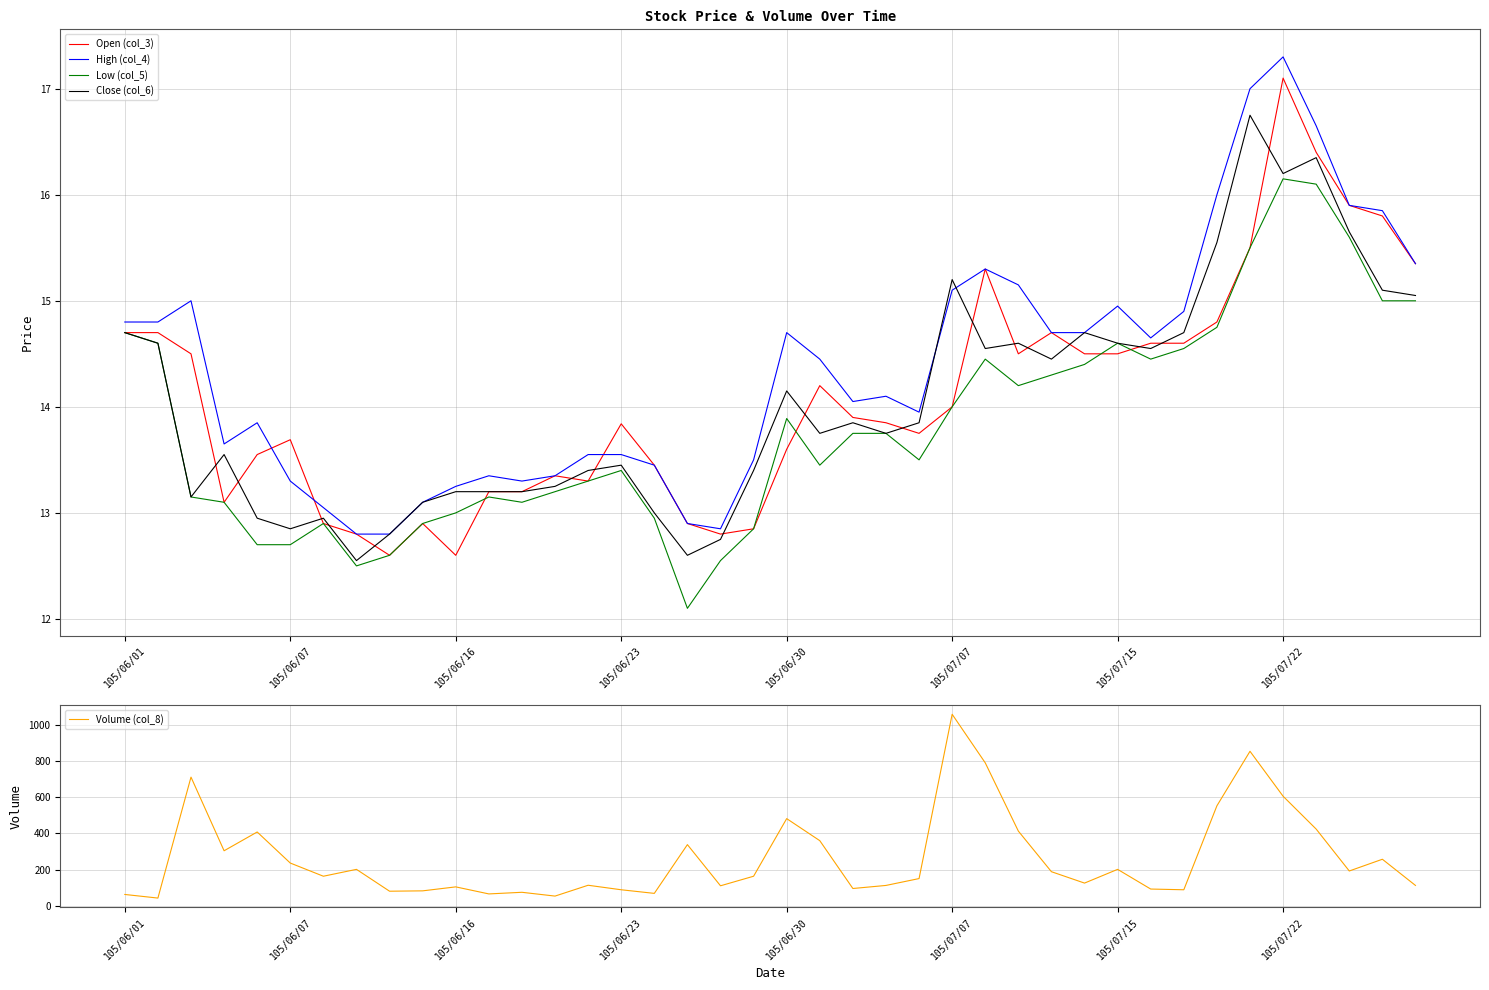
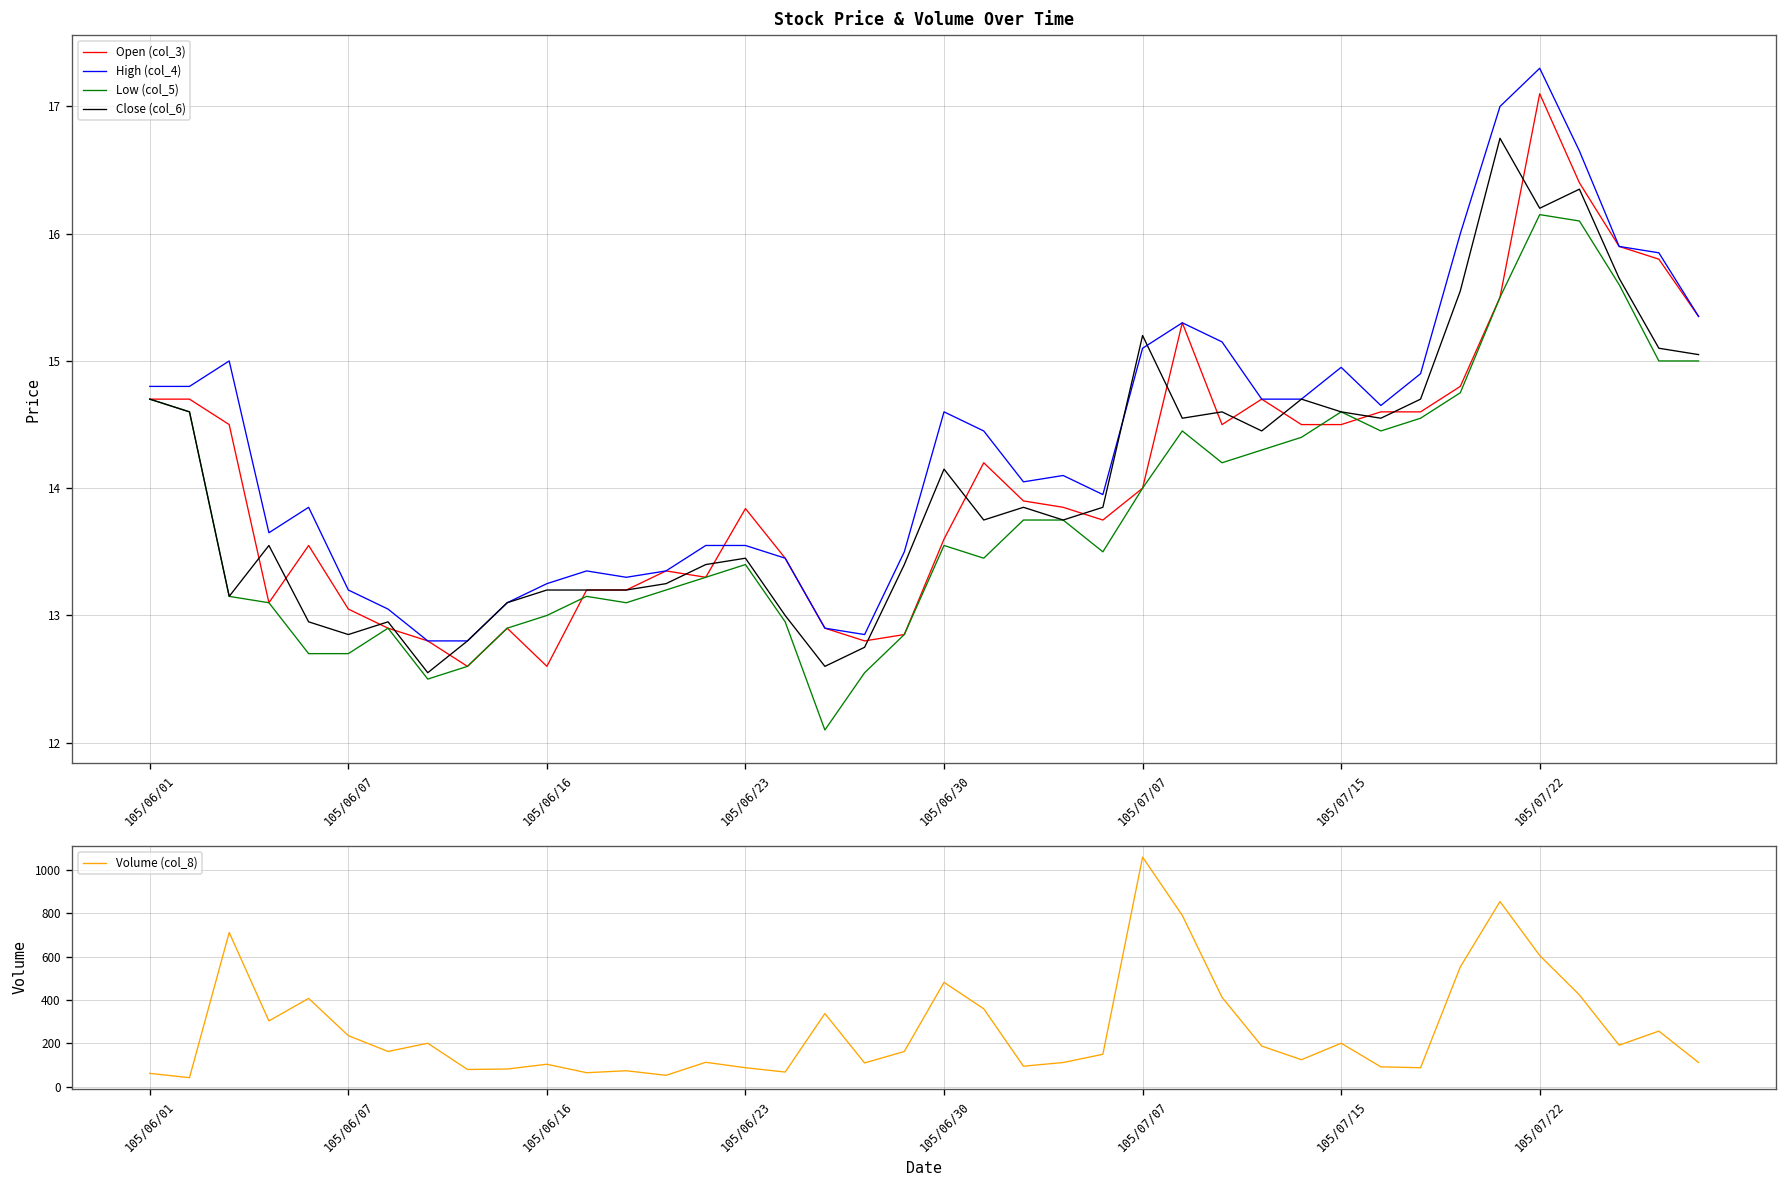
Stock Price & Volume Over Time, Open (col_3), 105/06/07: 13.69 -> 13.05
Stock Price & Volume Over Time, High (col_4), 105/06/07: 13.3 -> 13.2
Stock Price & Volume Over Time, High (col_4), 105/06/30: 14.7 -> 14.6
Stock Price & Volume Over Time, Low (col_5), 105/06/30: 13.89 -> 13.55
